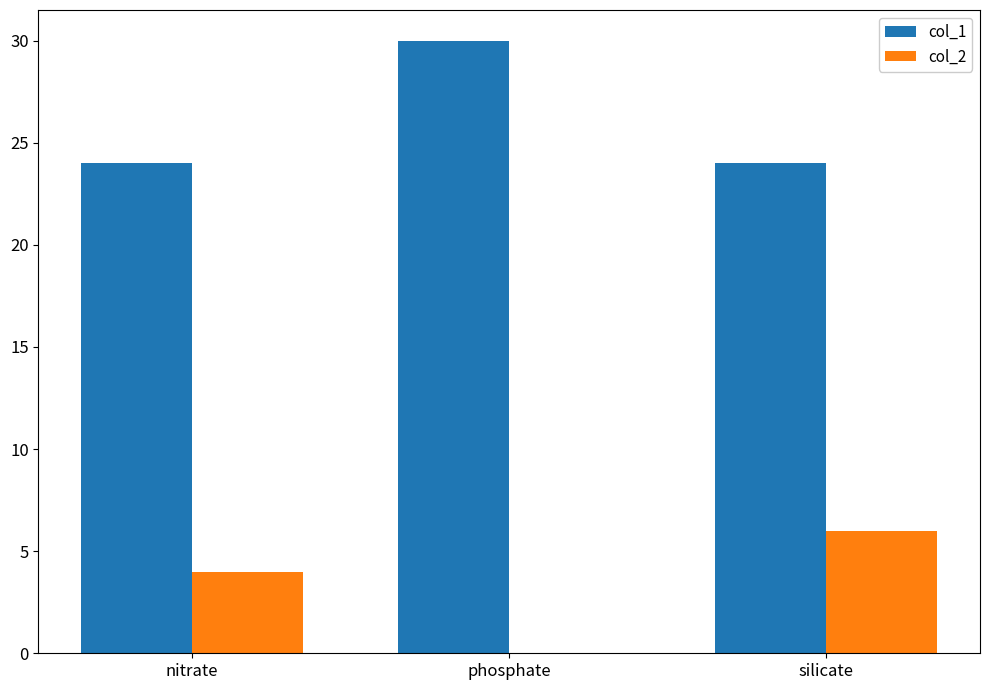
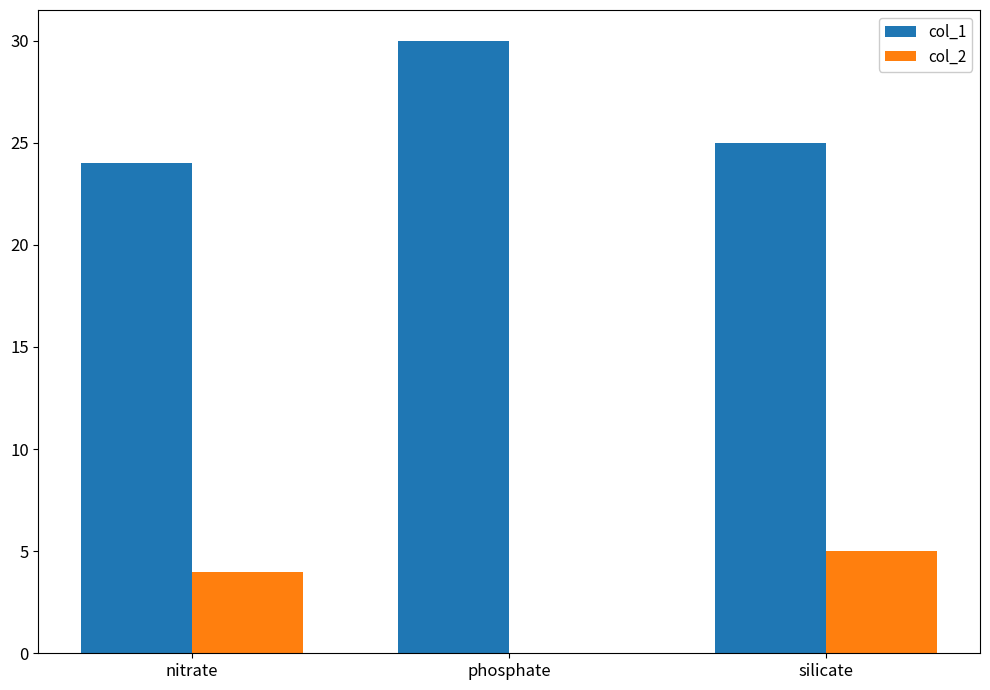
col_1, silicate: 24 -> 25
col_2, silicate: 6 -> 5
